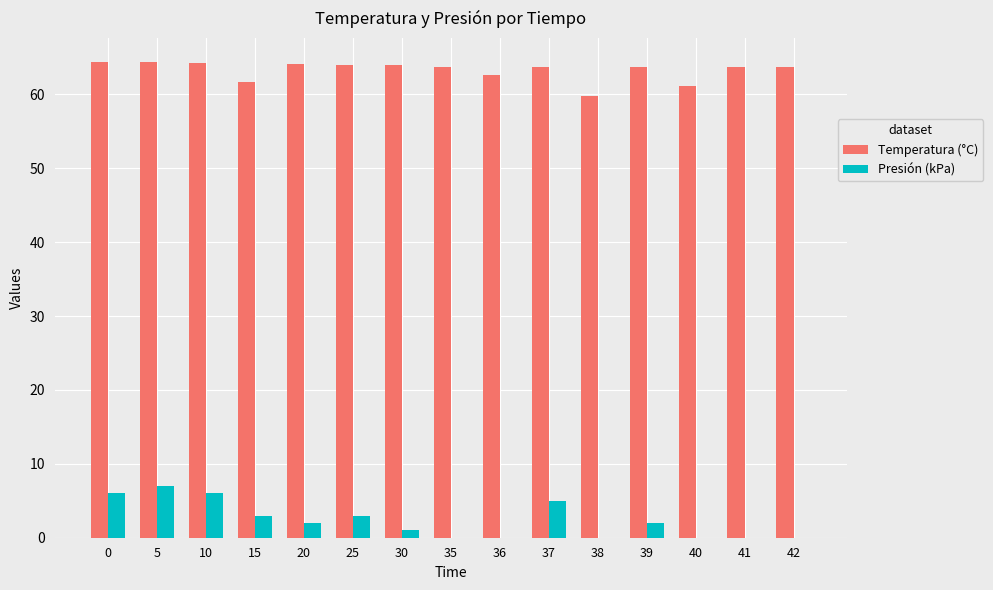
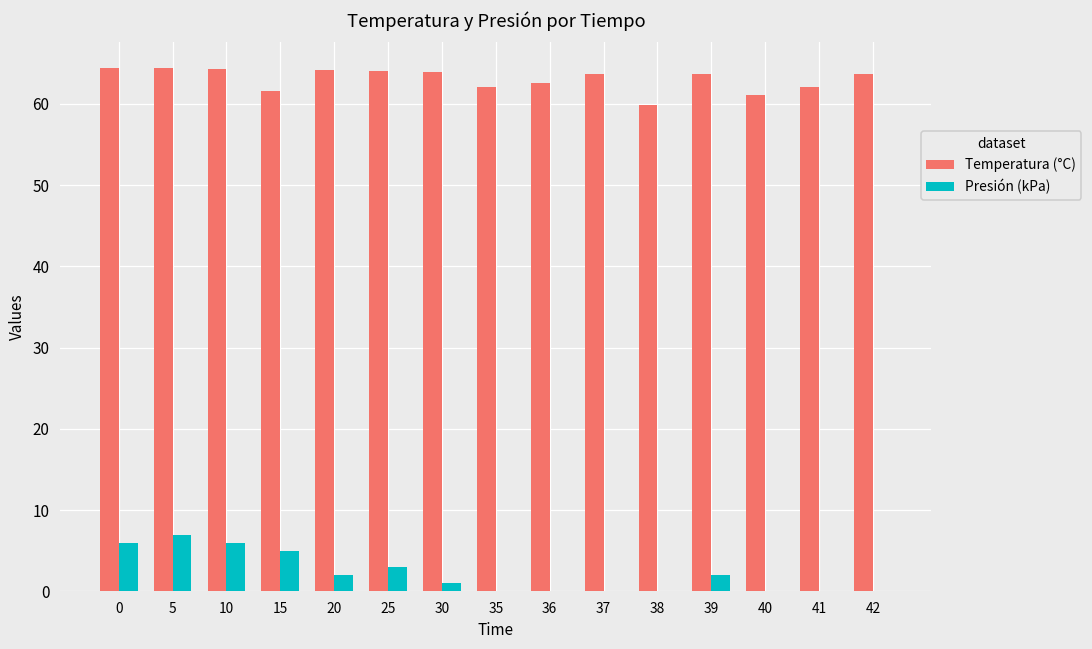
Presión (kPa), 15: 3 -> 5
Temperatura (°C), 35: 64 -> 62
Presión (kPa), 37: 5 -> 0
Temperatura (°C), 41: 64 -> 62
